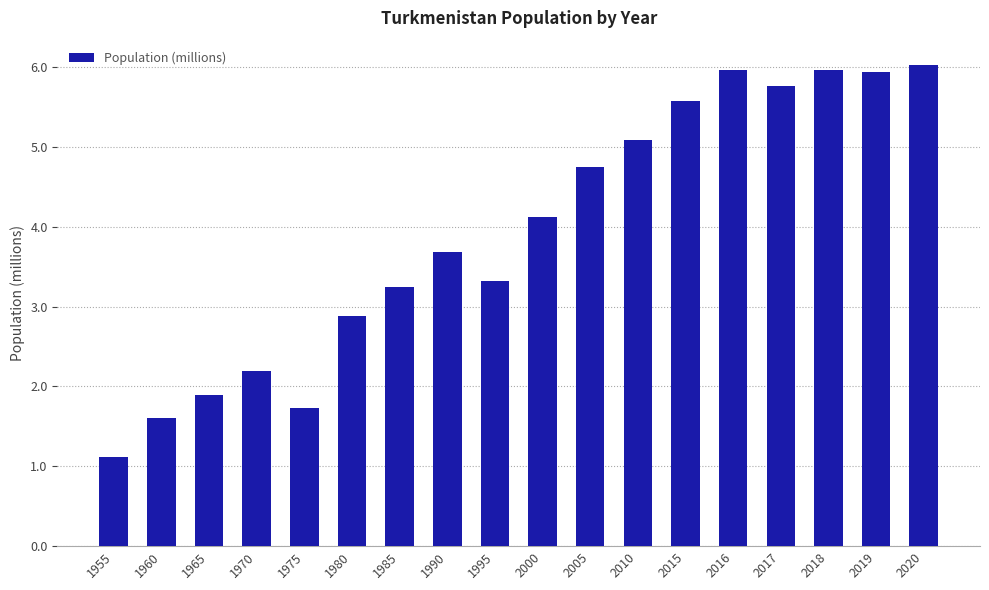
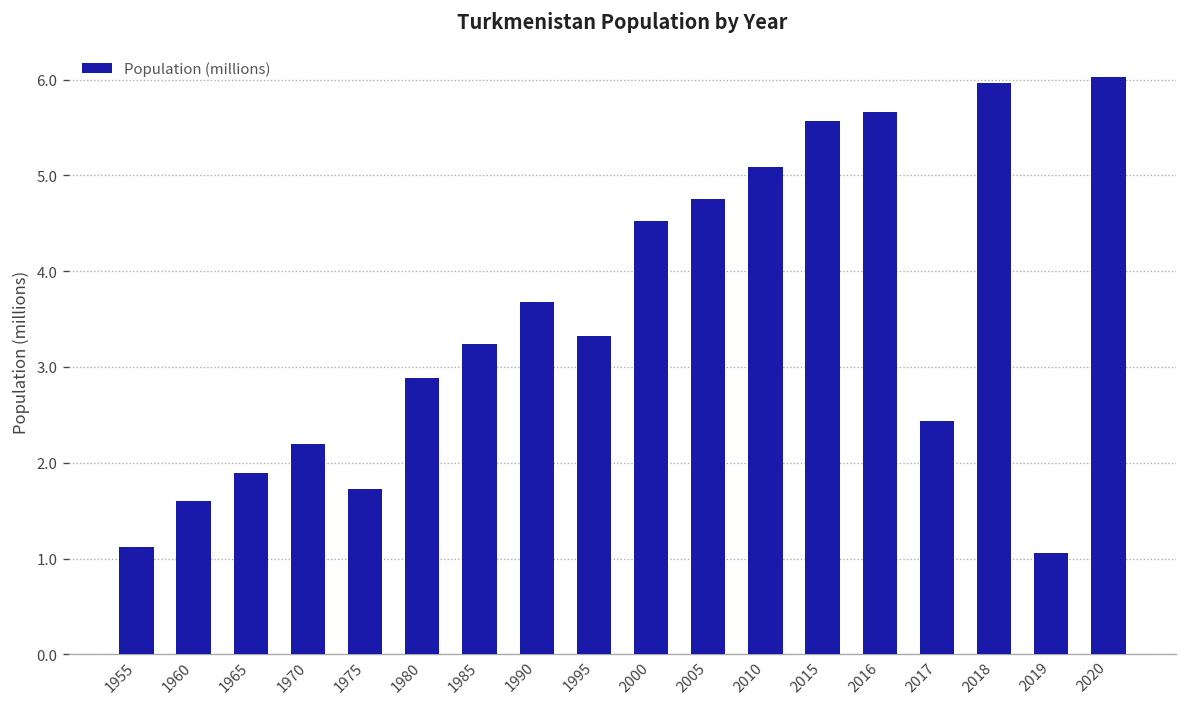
2000: 4.1 -> 4.5
2016: 6.0 -> 5.7
2017: 5.8 -> 2.4
2019: 5.9 -> 1.1
